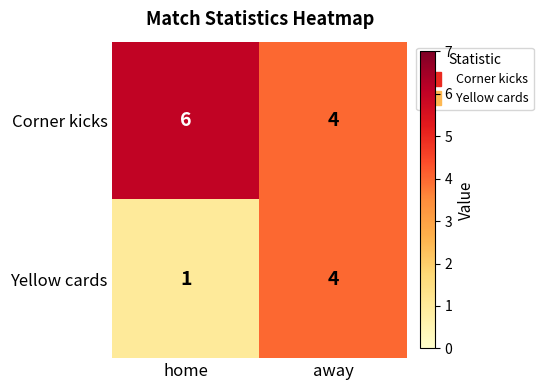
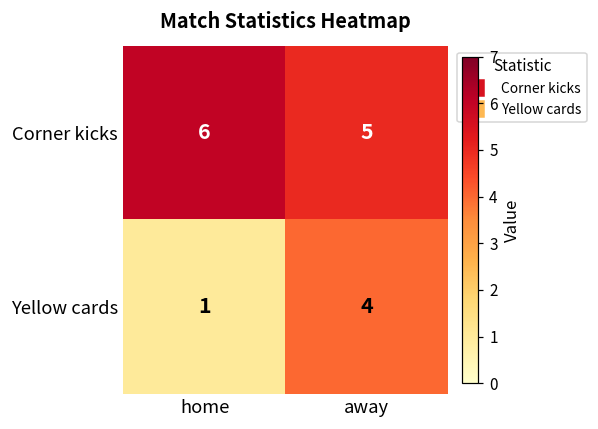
Corner kicks, away: 4 -> 5
